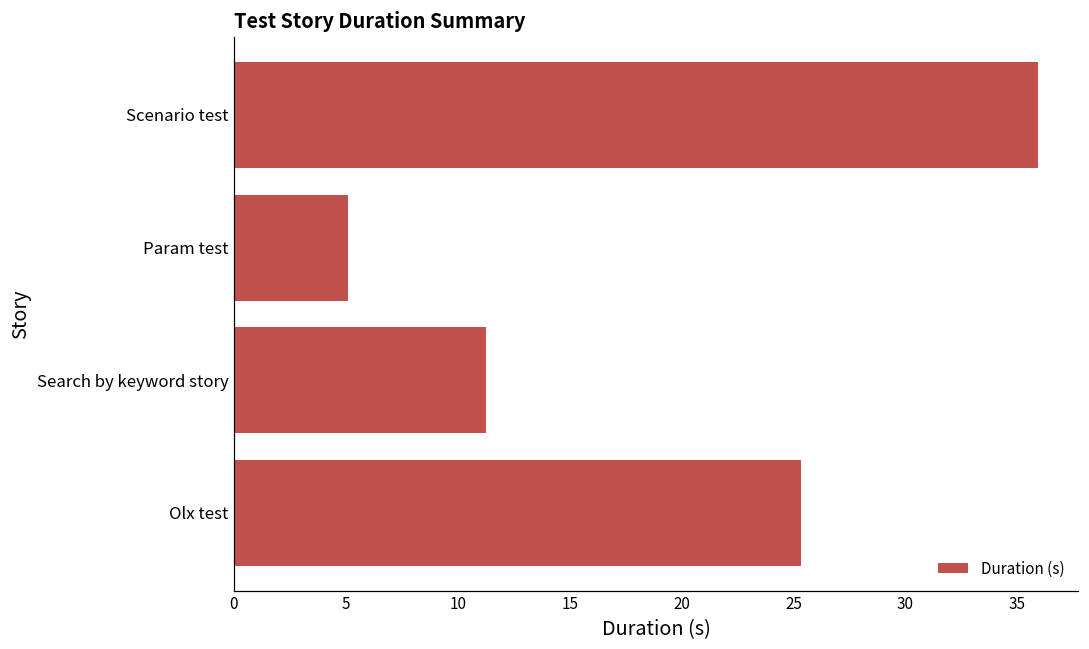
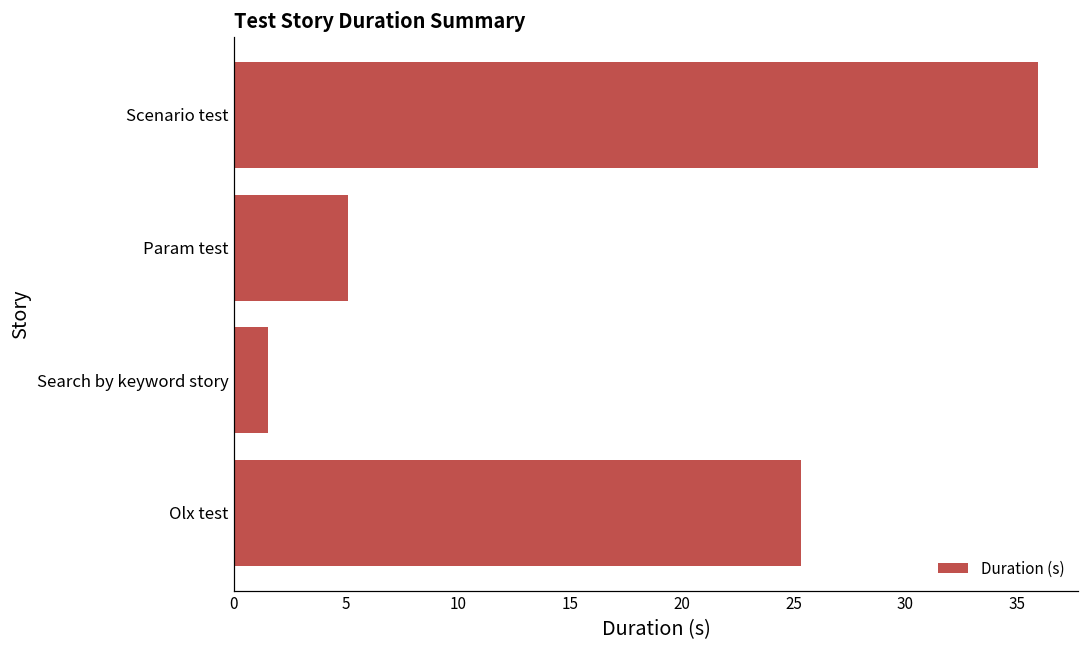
Search by keyword story: 11.3 -> 1.5
